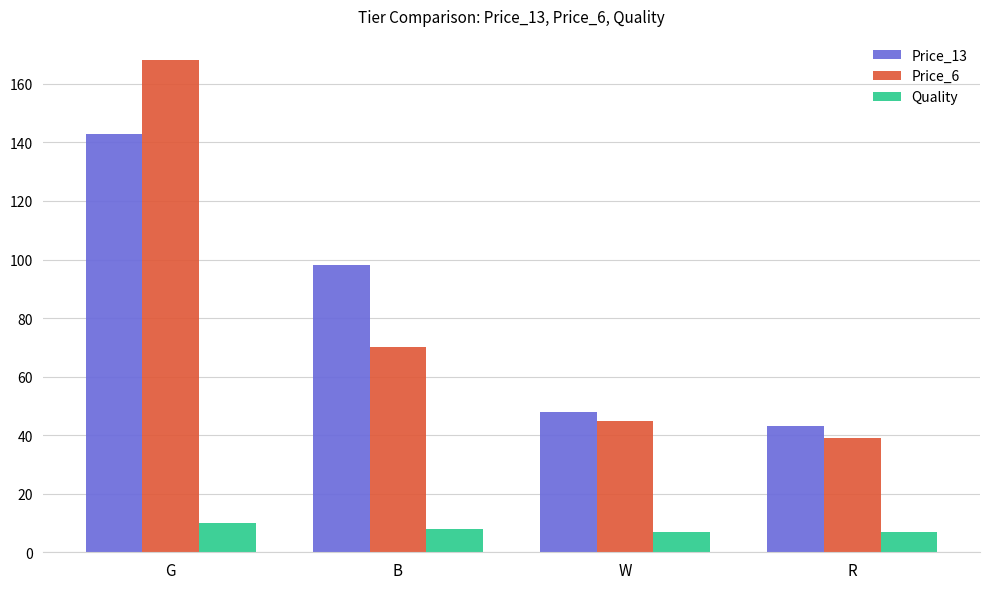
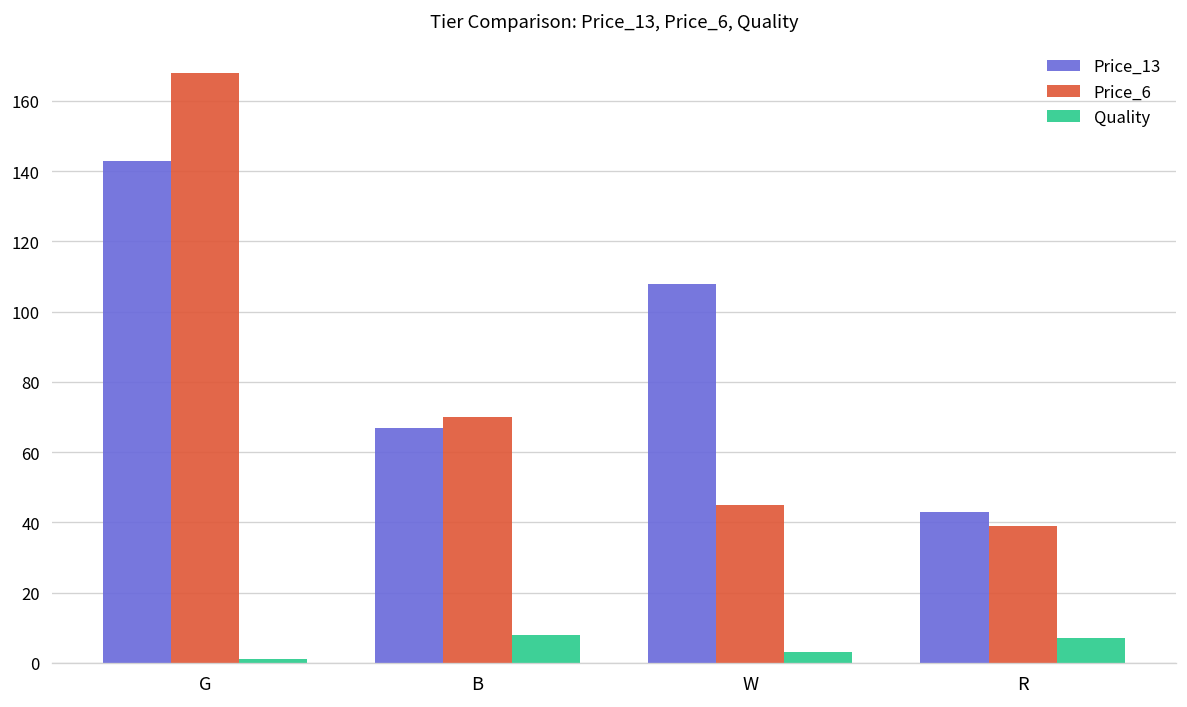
Quality, G: 10 -> 1
Price_13, B: 98 -> 67
Price_13, W: 48 -> 108
Quality, W: 7 -> 3
